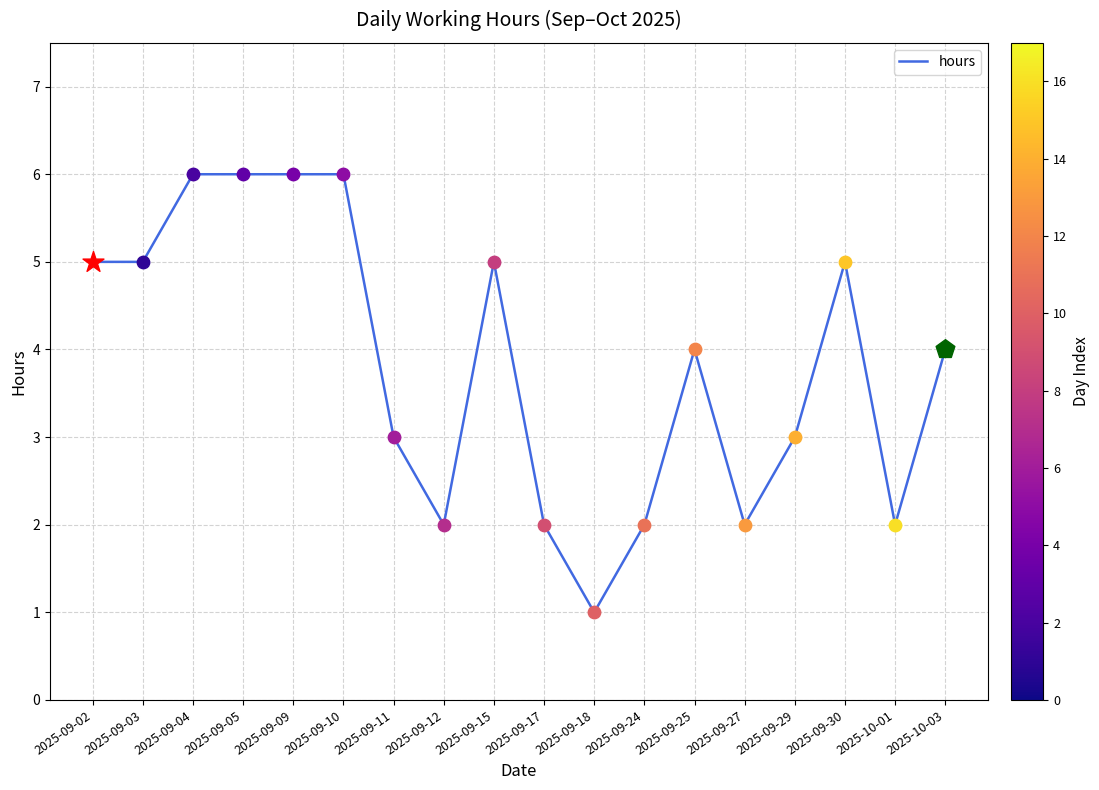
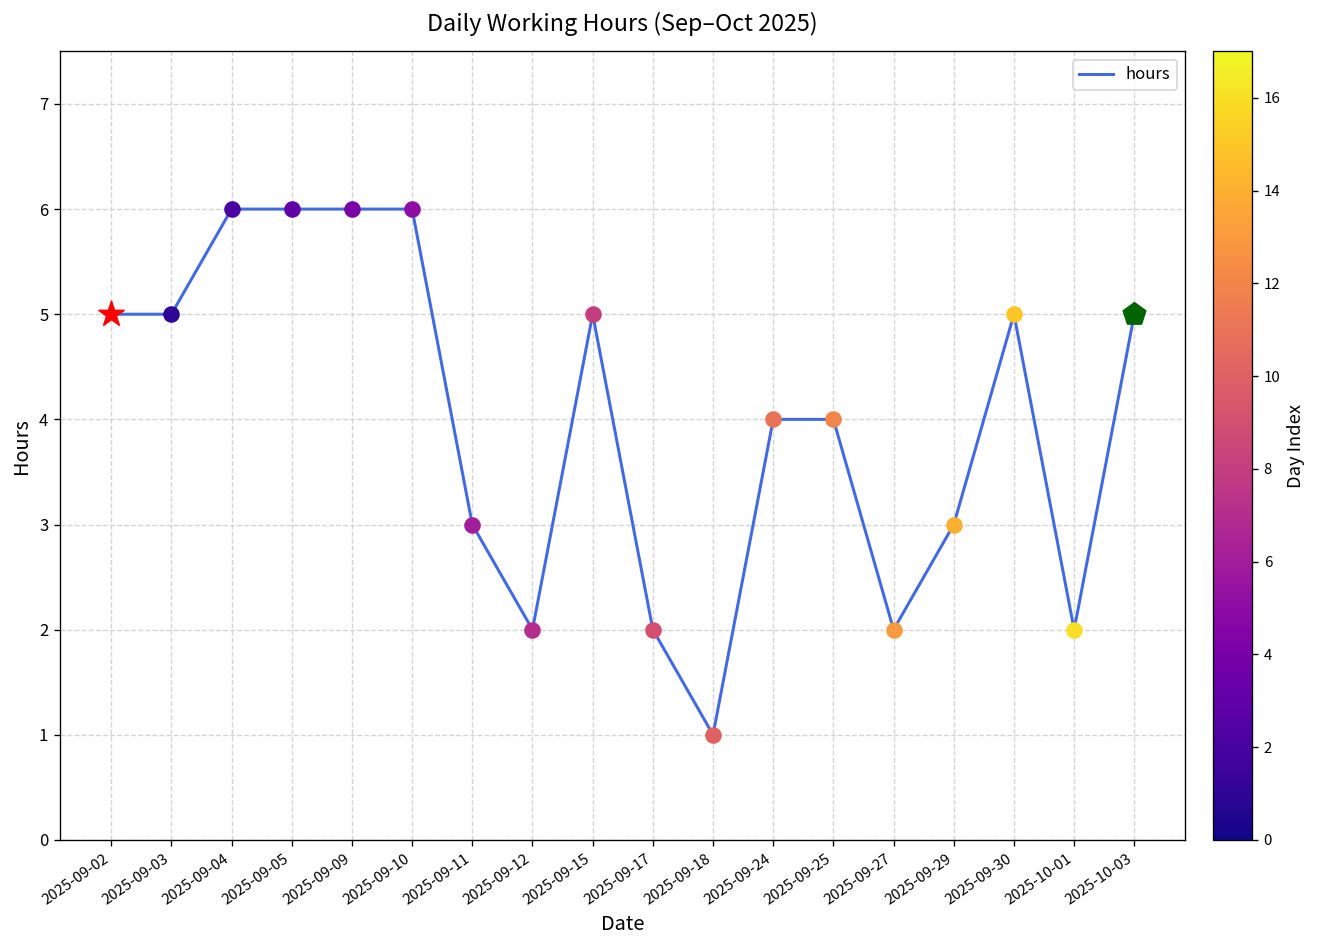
hours, 2025-09-24: 2 -> 4
hours, 2025-10-03: 4 -> 5
